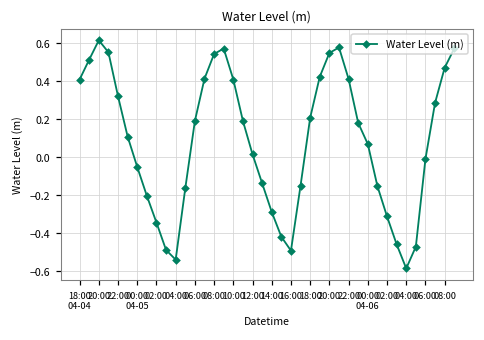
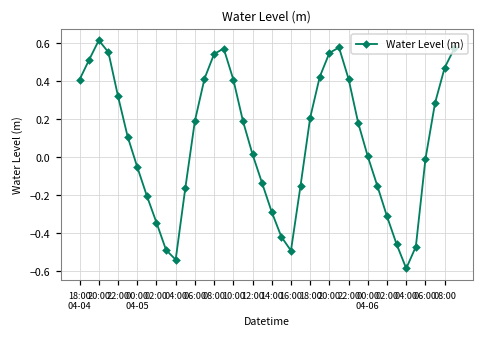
00:00 04-06: 0.07 -> 0.00
